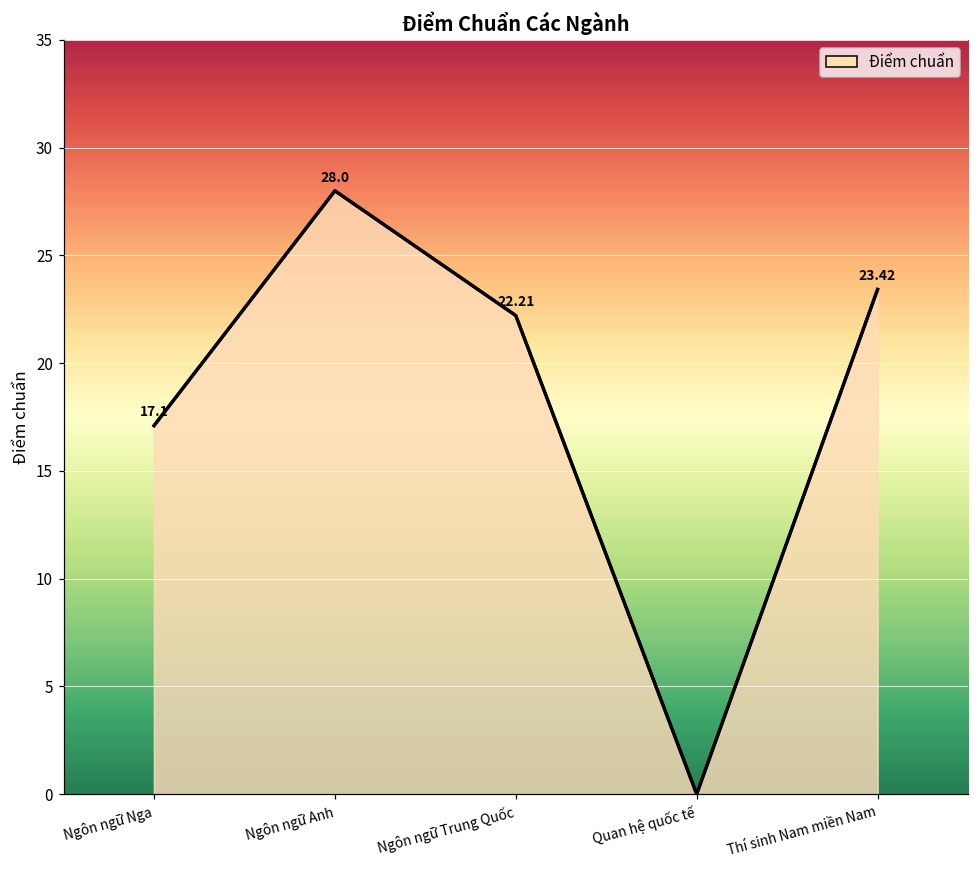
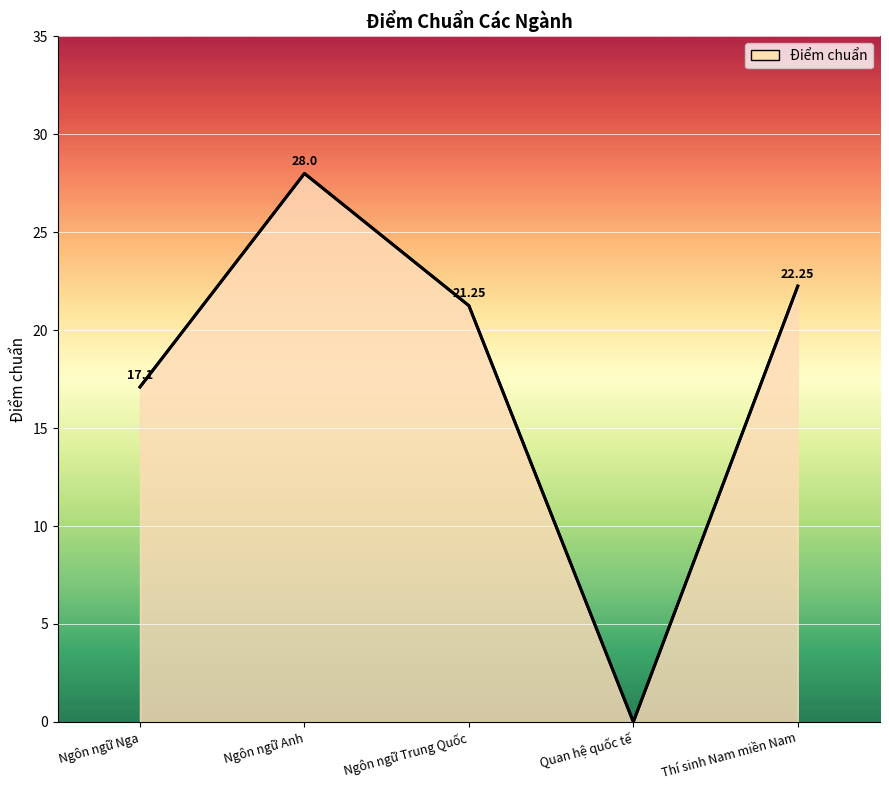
Ngôn ngữ Trung Quốc: 22.21 -> 21.25
Thí sinh Nam miền Nam: 23.42 -> 22.25
